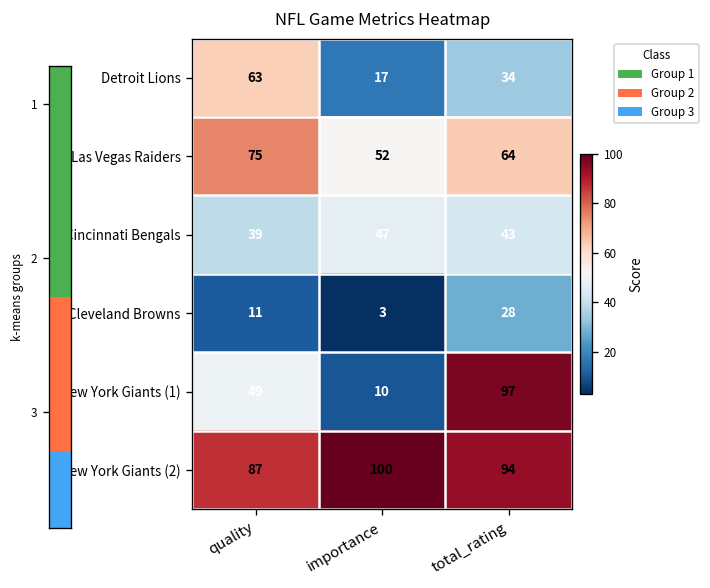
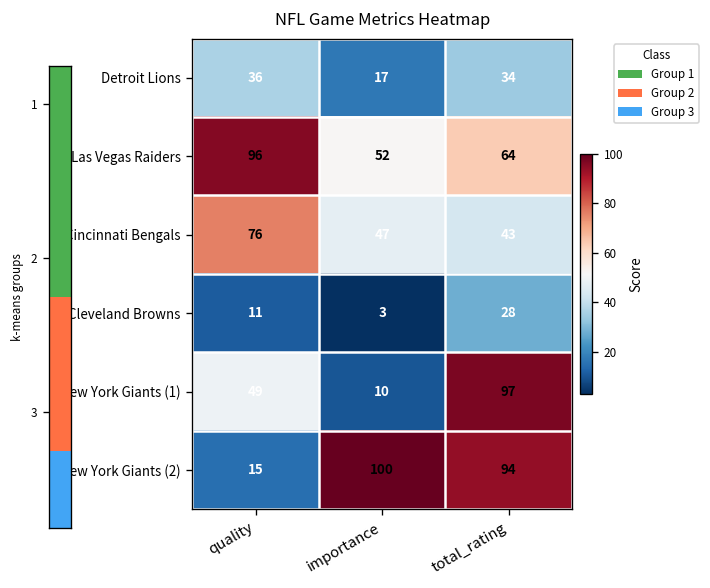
NFL Game Metrics Heatmap, Detroit Lions, quality: 63 -> 36
NFL Game Metrics Heatmap, Las Vegas Raiders, quality: 75 -> 96
NFL Game Metrics Heatmap, Cincinnati Bengals, quality: 39 -> 76
NFL Game Metrics Heatmap, New York Giants (2), quality: 87 -> 15
